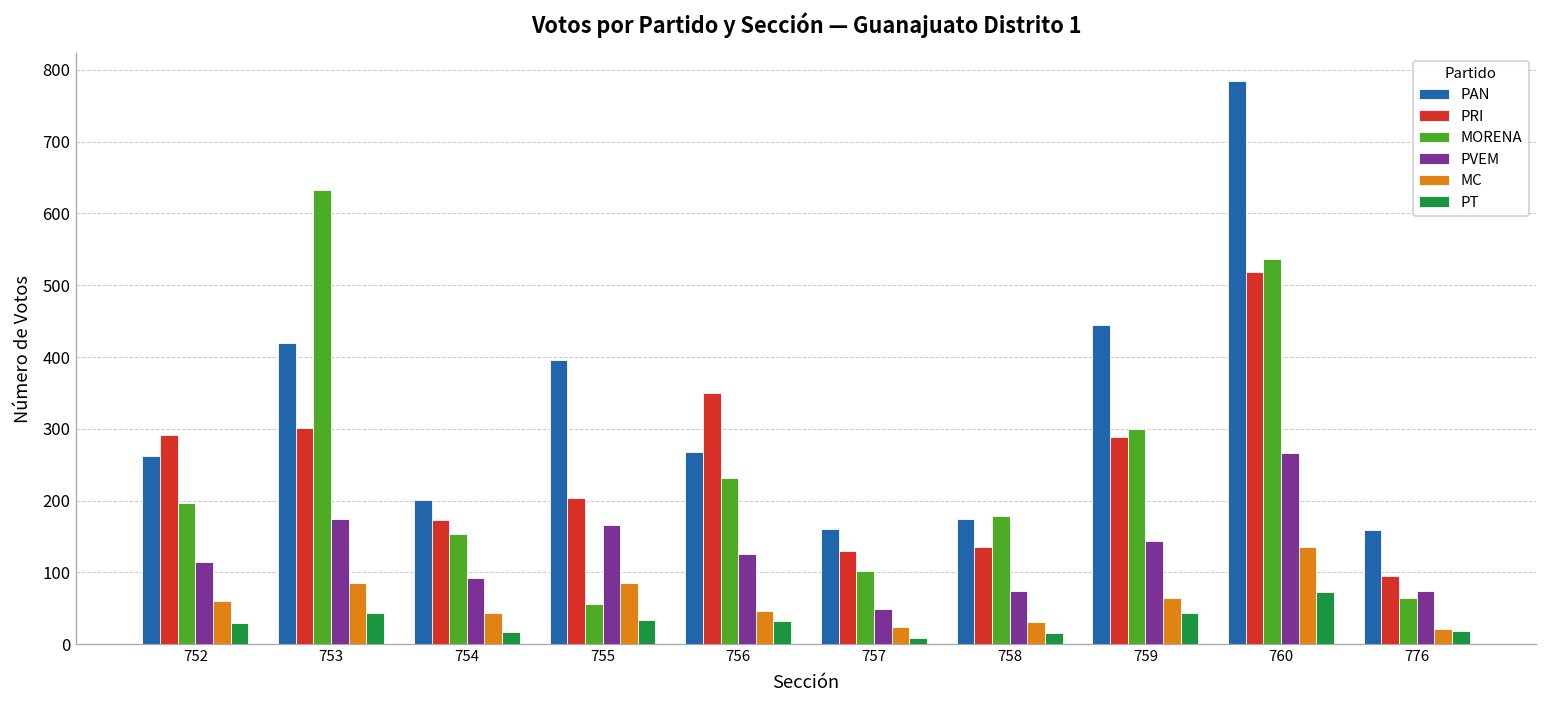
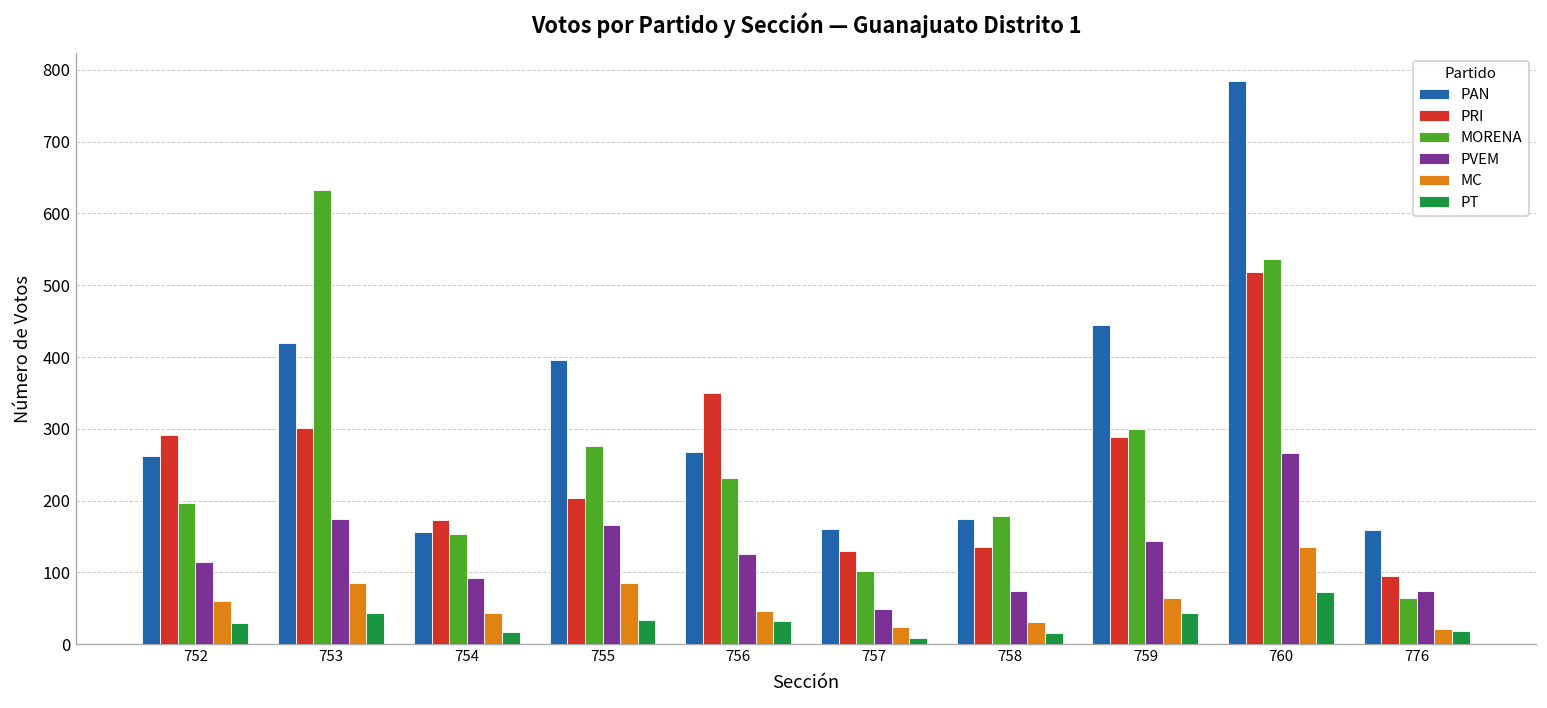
PAN, 754: 200 -> 160
MORENA, 755: 60 -> 280
